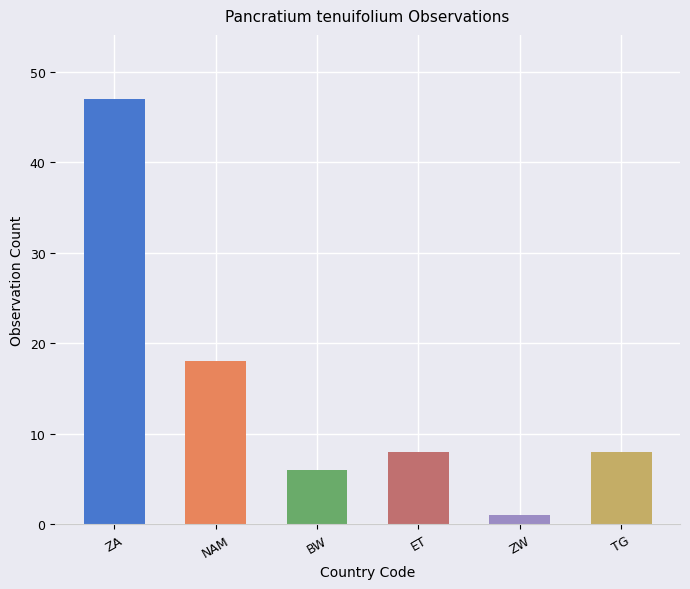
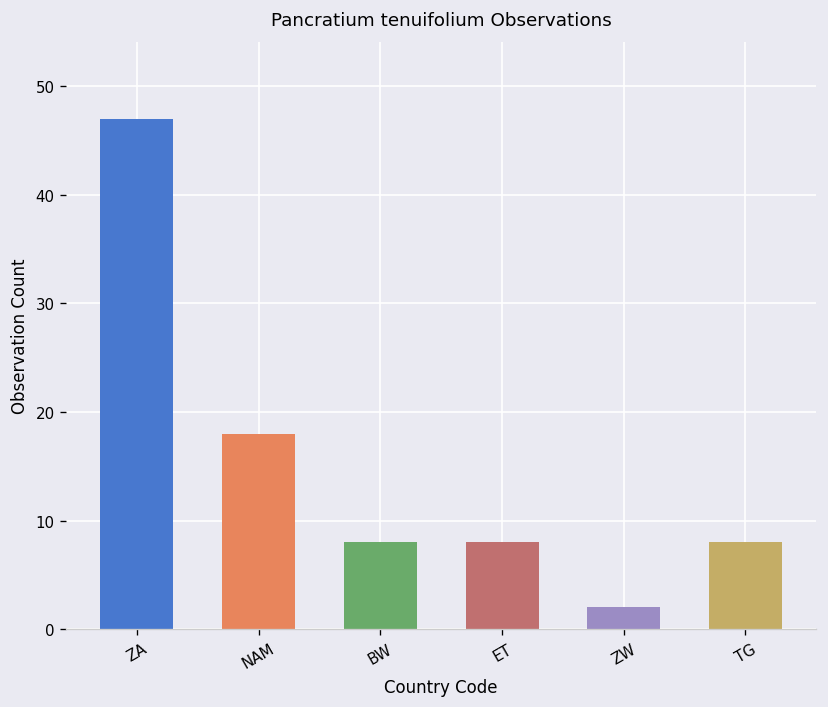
BW: 6 -> 8
ZW: 1 -> 2
